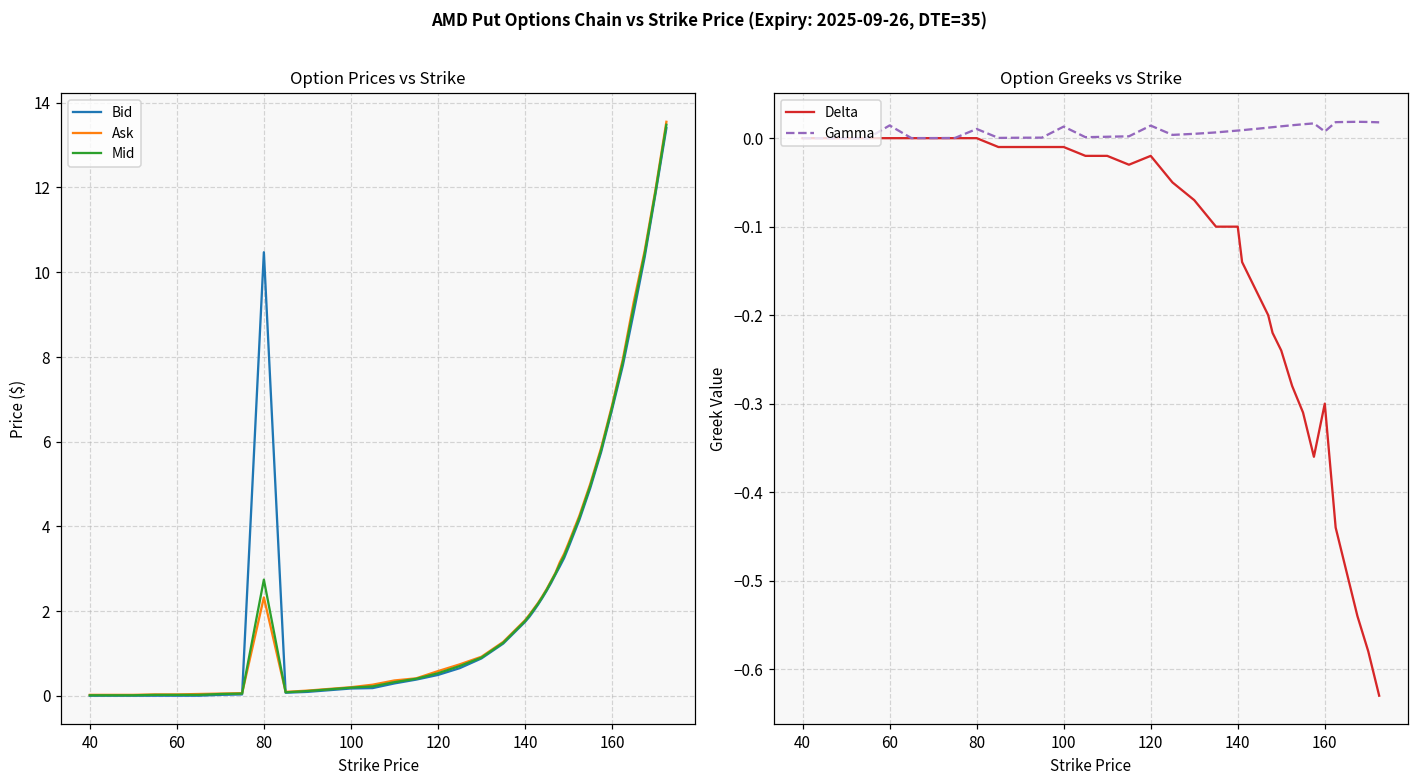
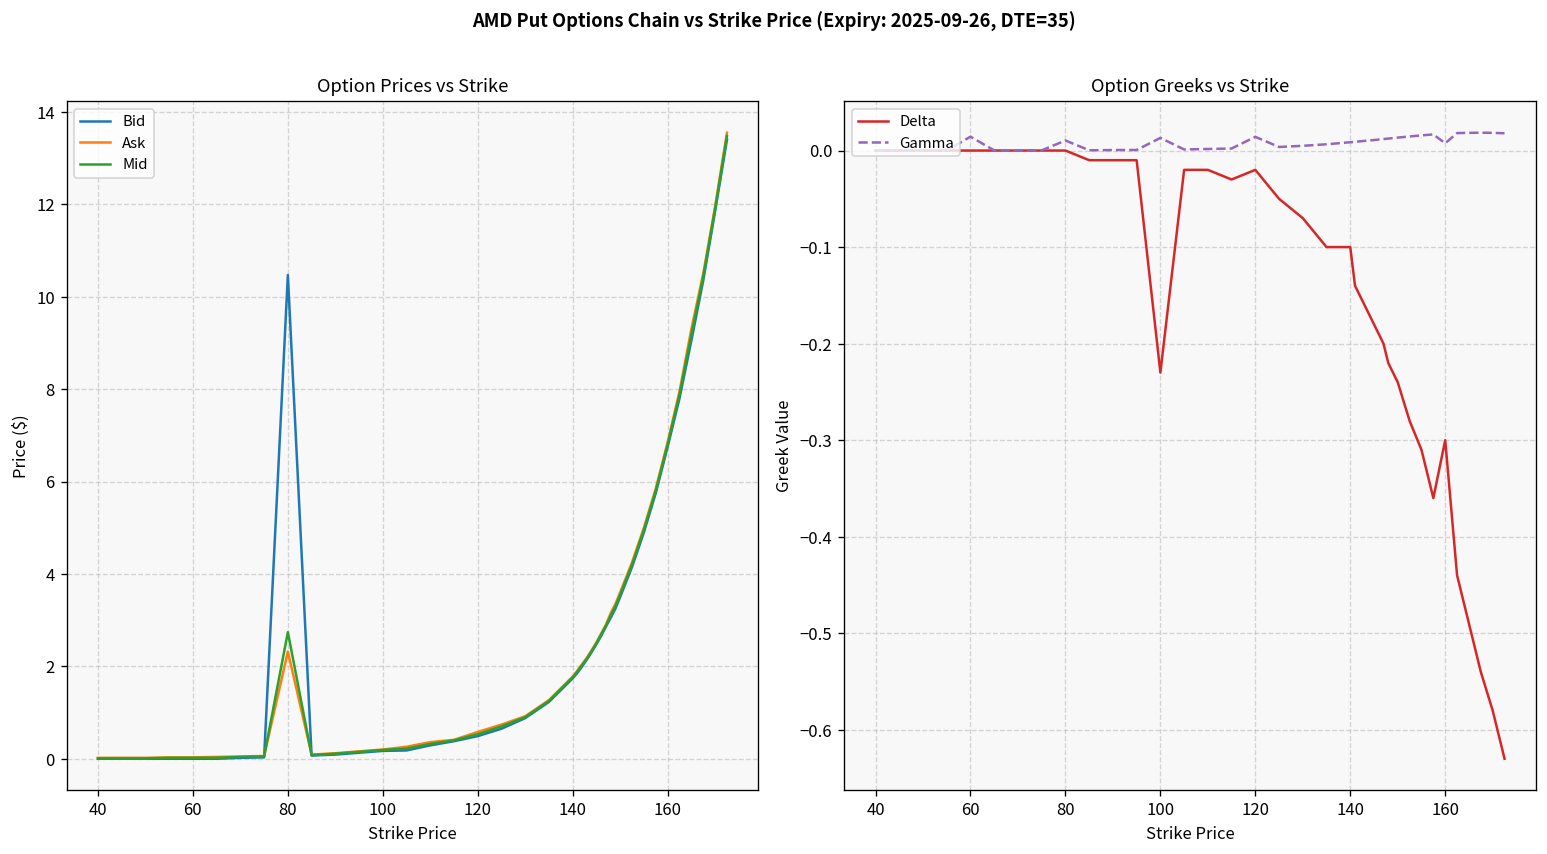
Option Greeks vs Strike, Delta, 100: -0.01 -> -0.23
